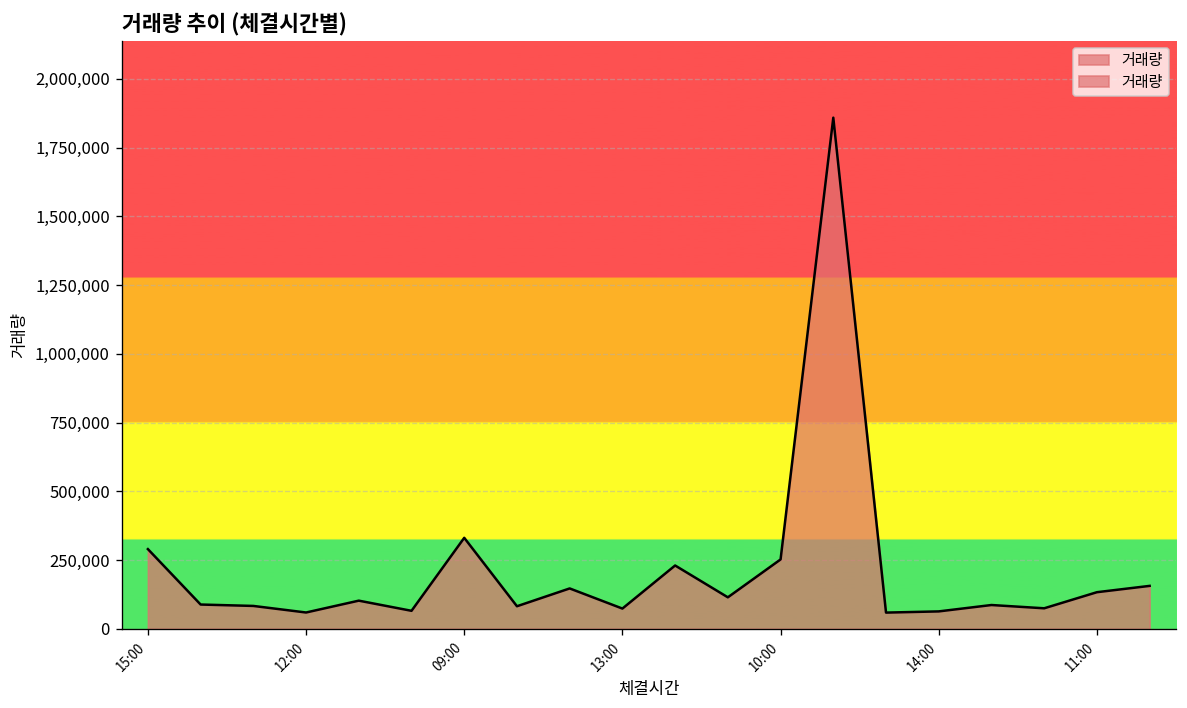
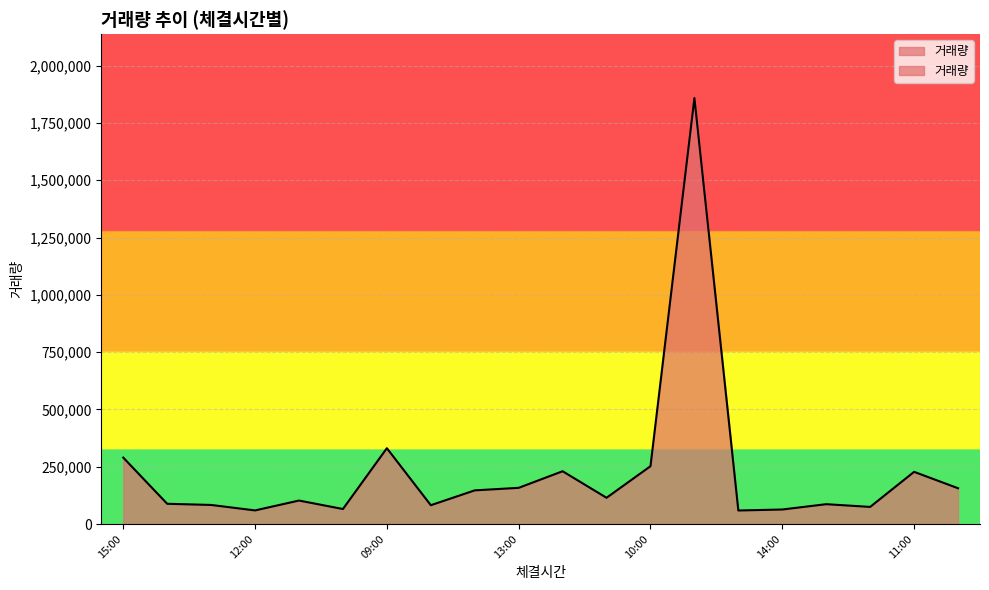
13:00: 70,000 -> 160,000
11:00: 130,000 -> 230,000
